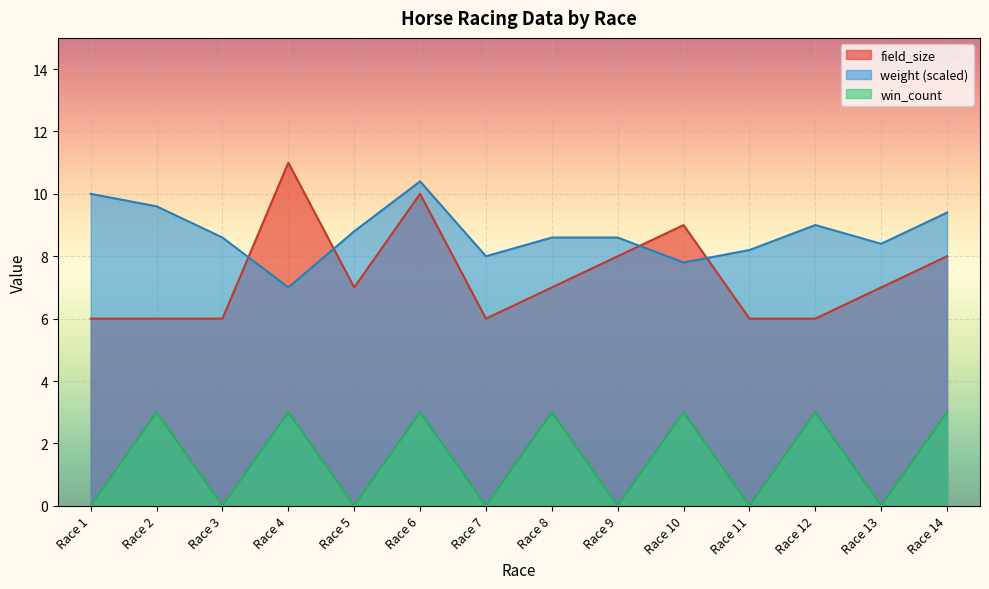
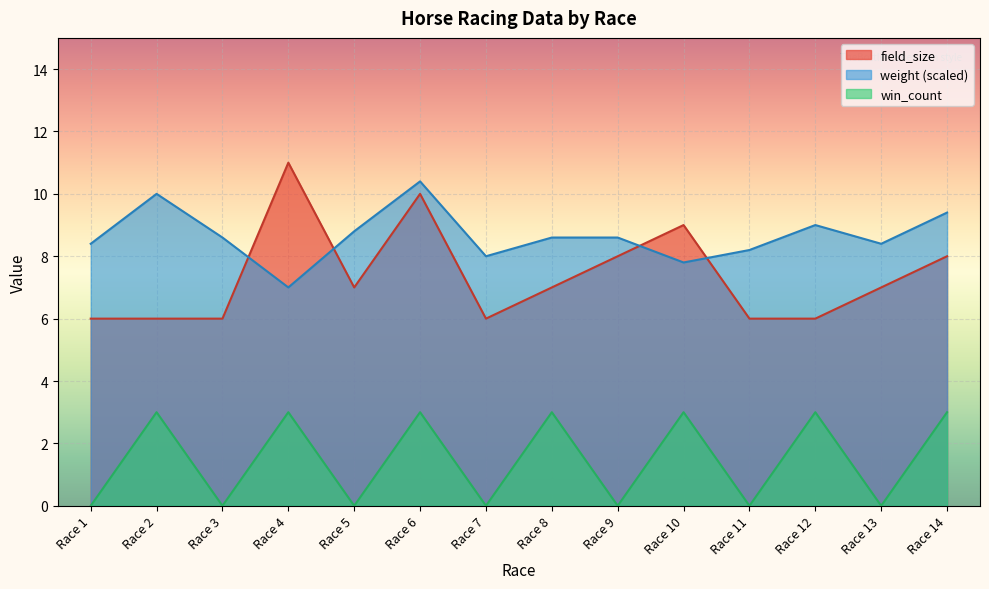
weight (scaled), Race 1: 10.0 -> 8.4
weight (scaled), Race 2: 9.6 -> 10.0
